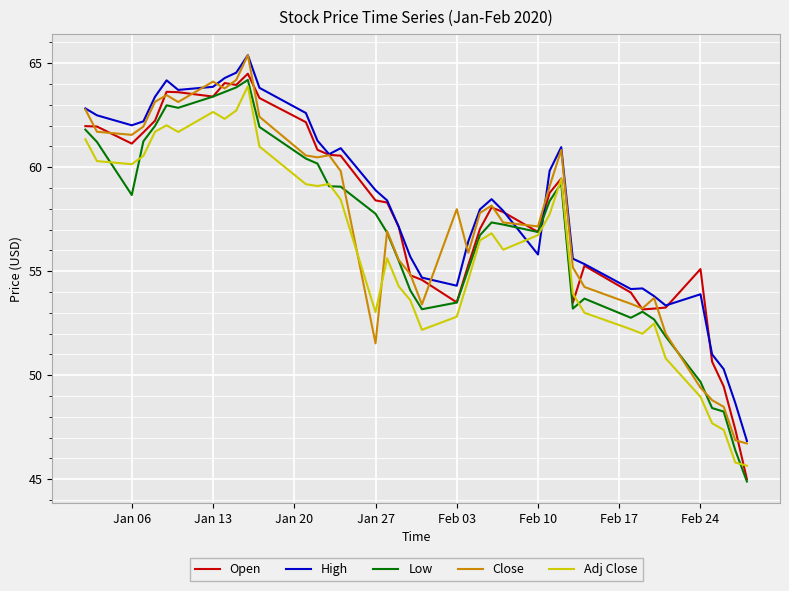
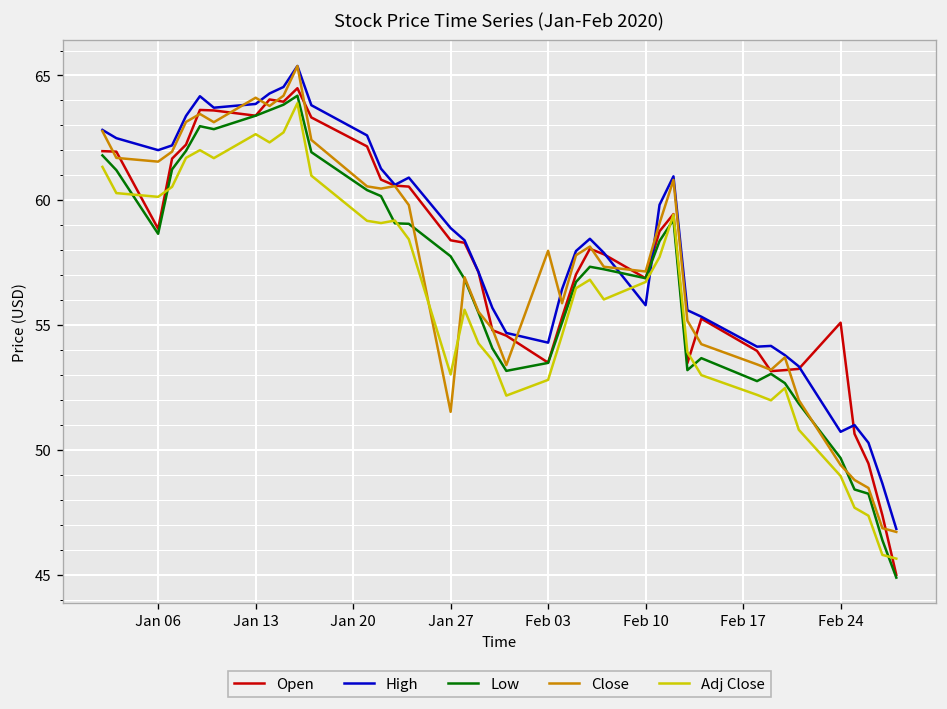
Open, Jan 06: 61.1 -> 58.9
High, Feb 24: 53.9 -> 50.7
